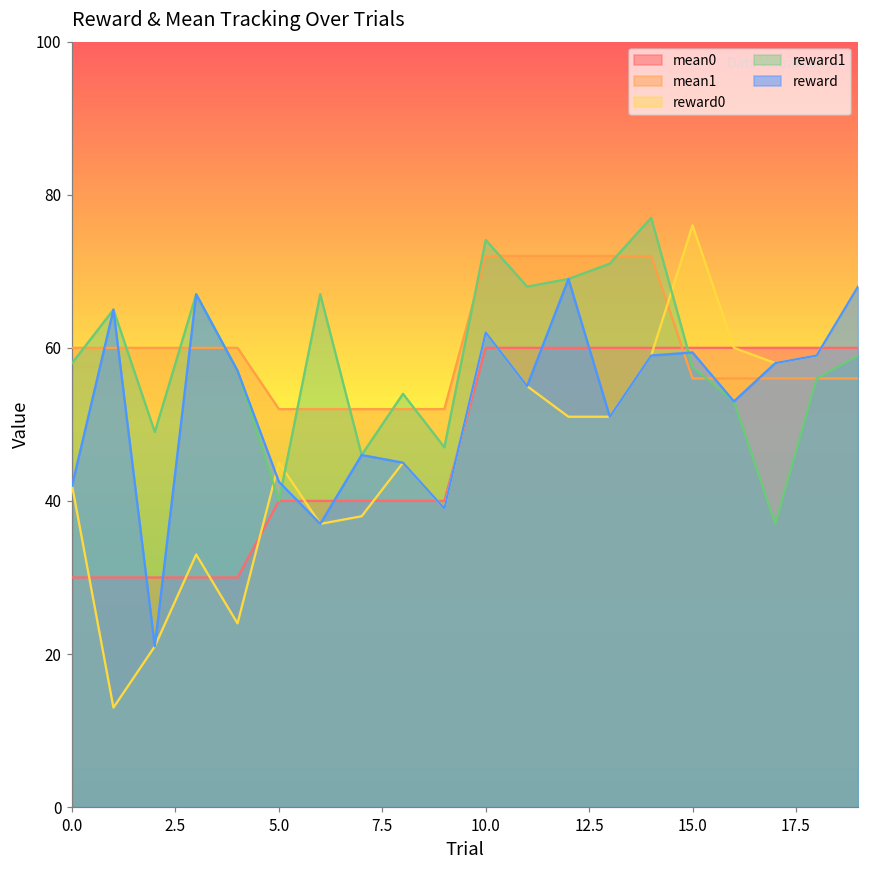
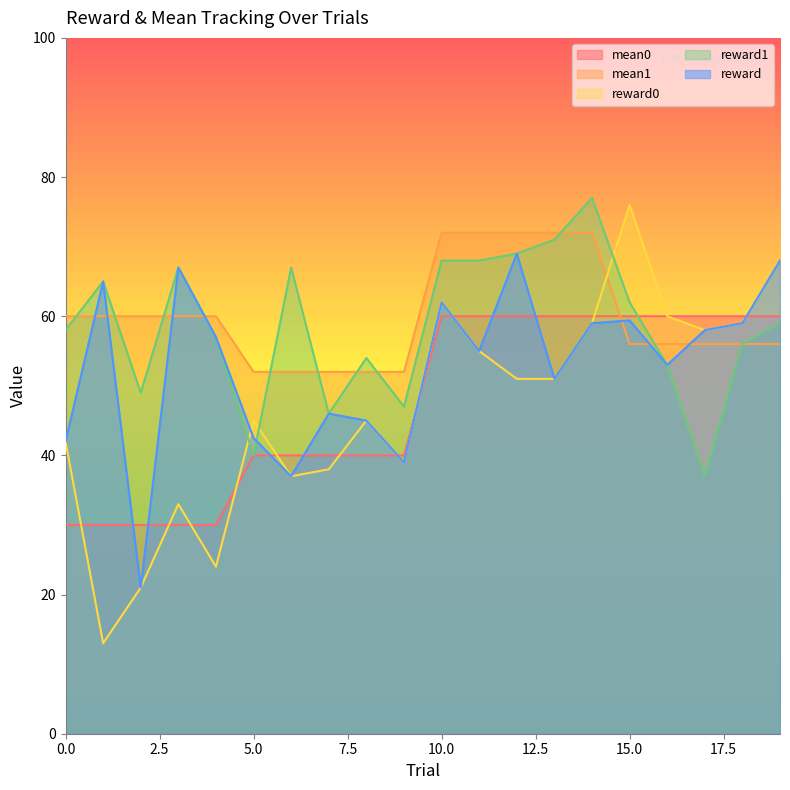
reward1, 10.0: 74 -> 68
reward1, 15.0: 58 -> 62
